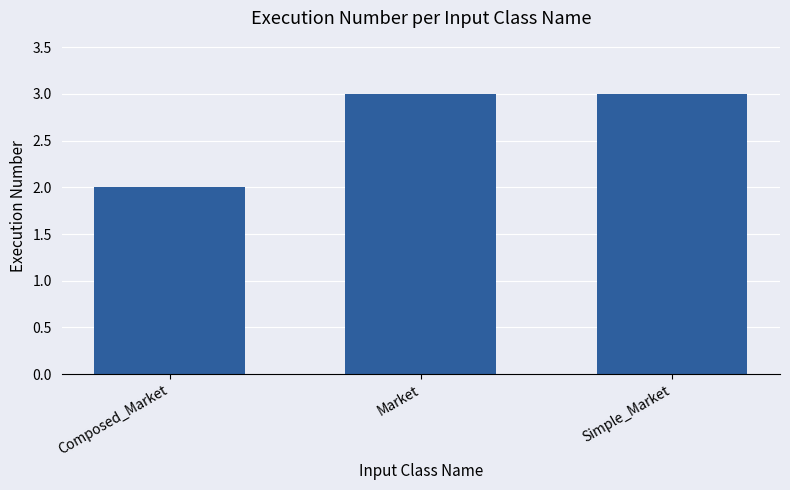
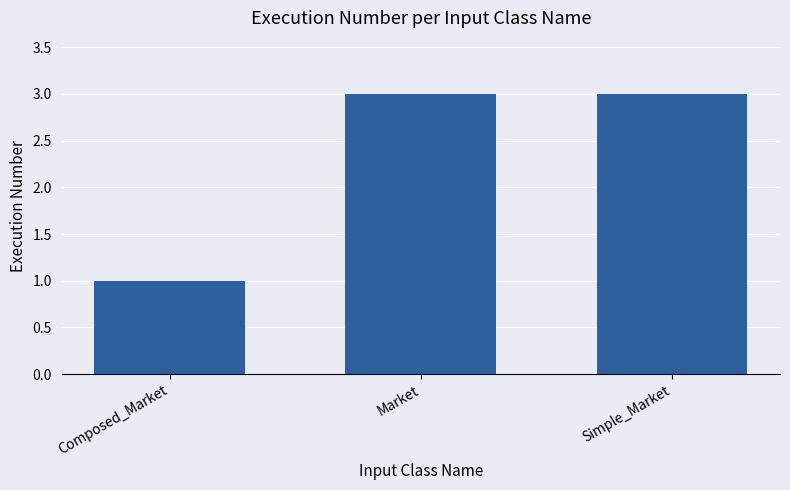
Composed_Market: 2 -> 1
